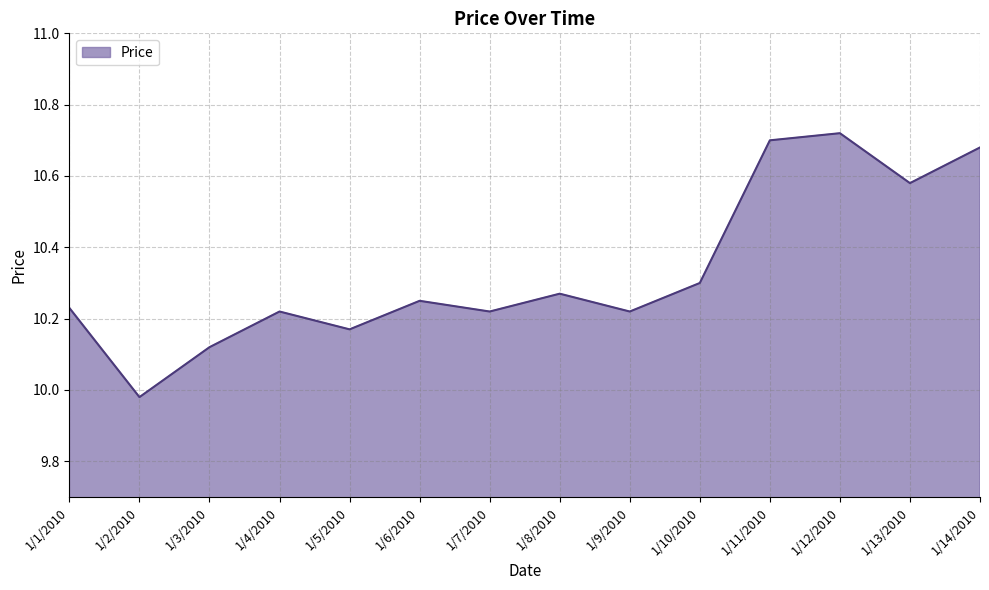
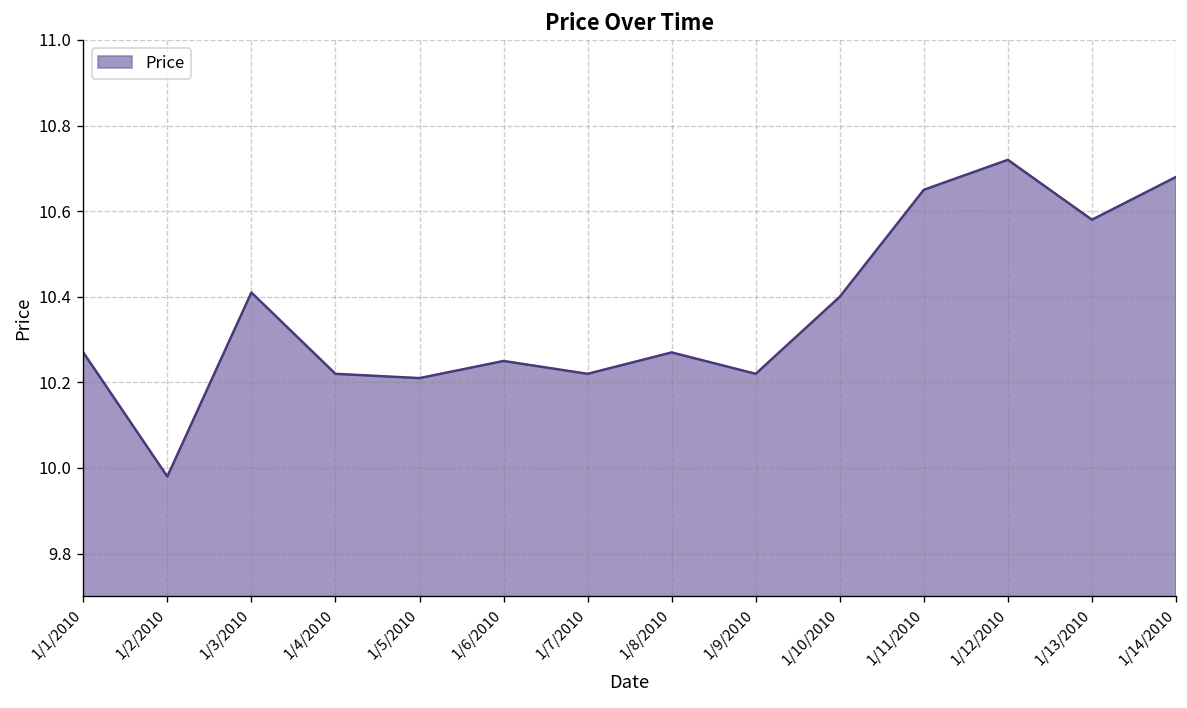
1/1/2010: 10.23 -> 10.27
1/3/2010: 10.12 -> 10.41
1/5/2010: 10.17 -> 10.21
1/10/2010: 10.3 -> 10.4
1/11/2010: 10.70 -> 10.65
